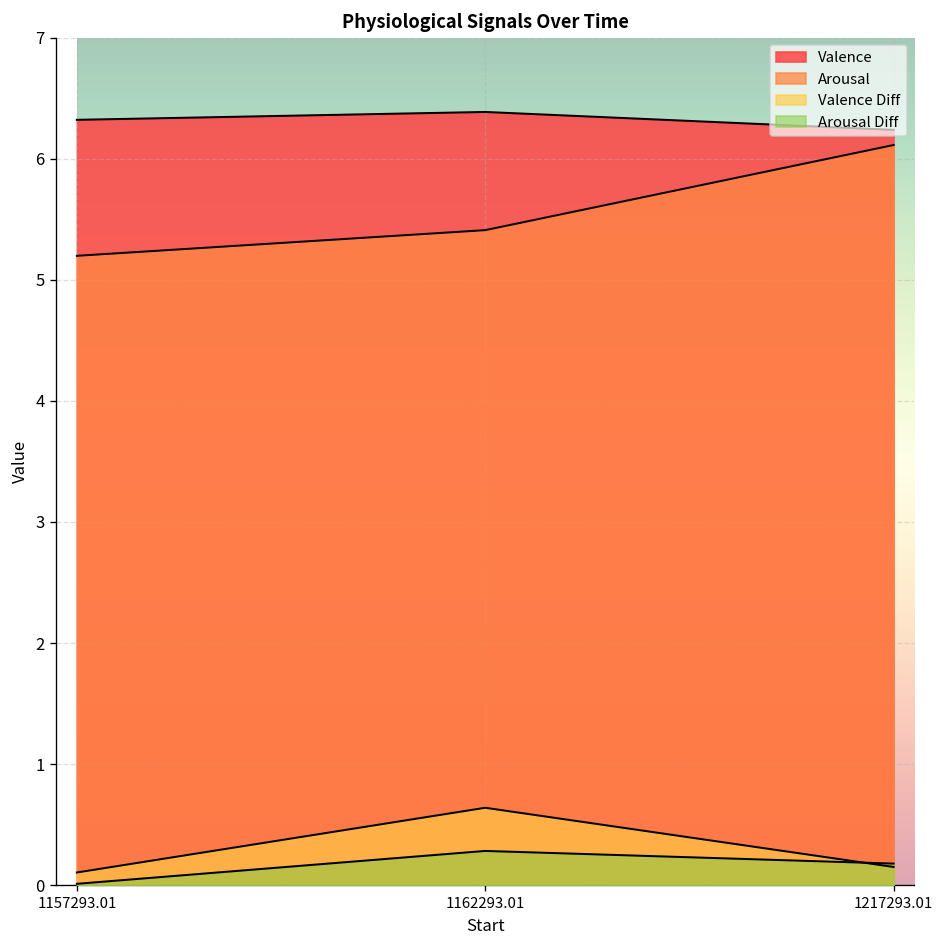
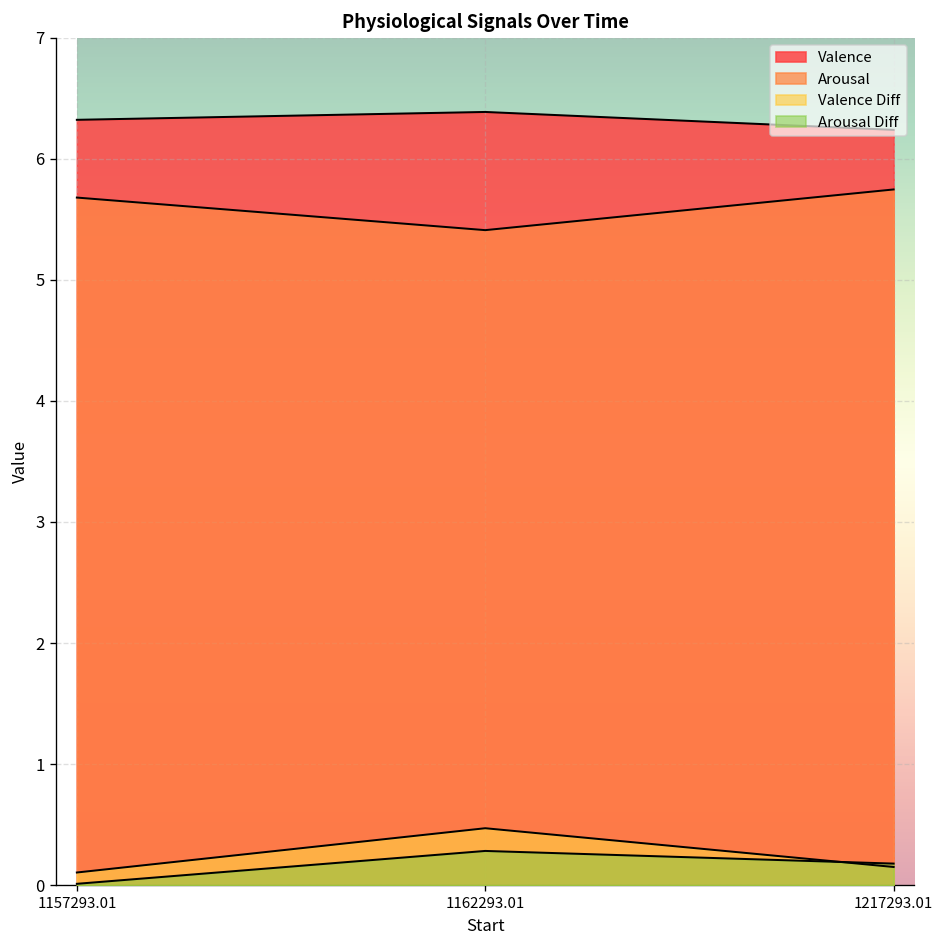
Arousal, 1157293.01: 5.20 -> 5.68
Valence Diff, 1162293.01: 0.64 -> 0.47
Arousal, 1217293.01: 6.11 -> 5.75
